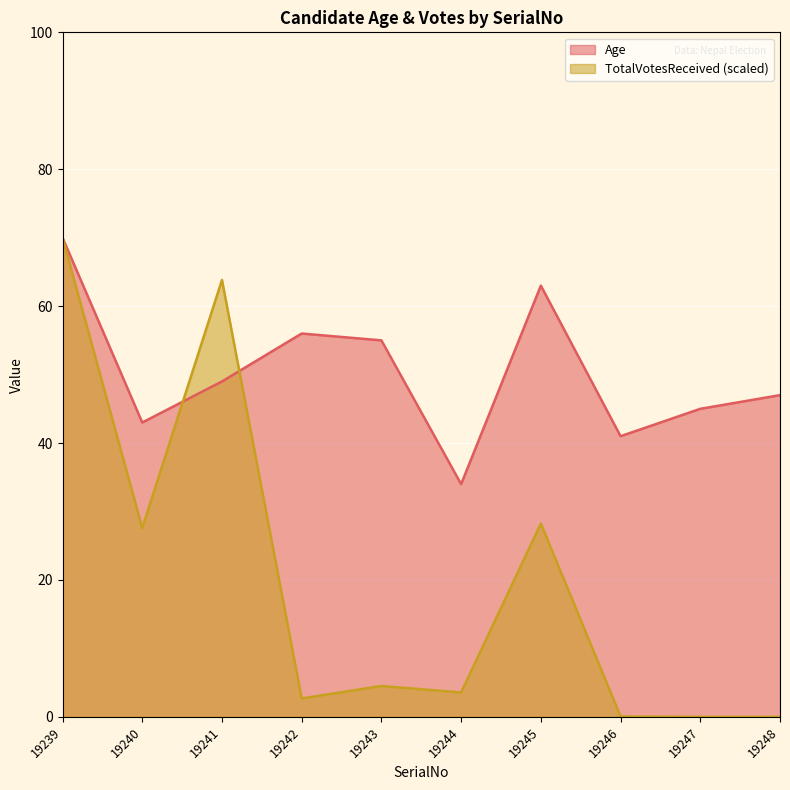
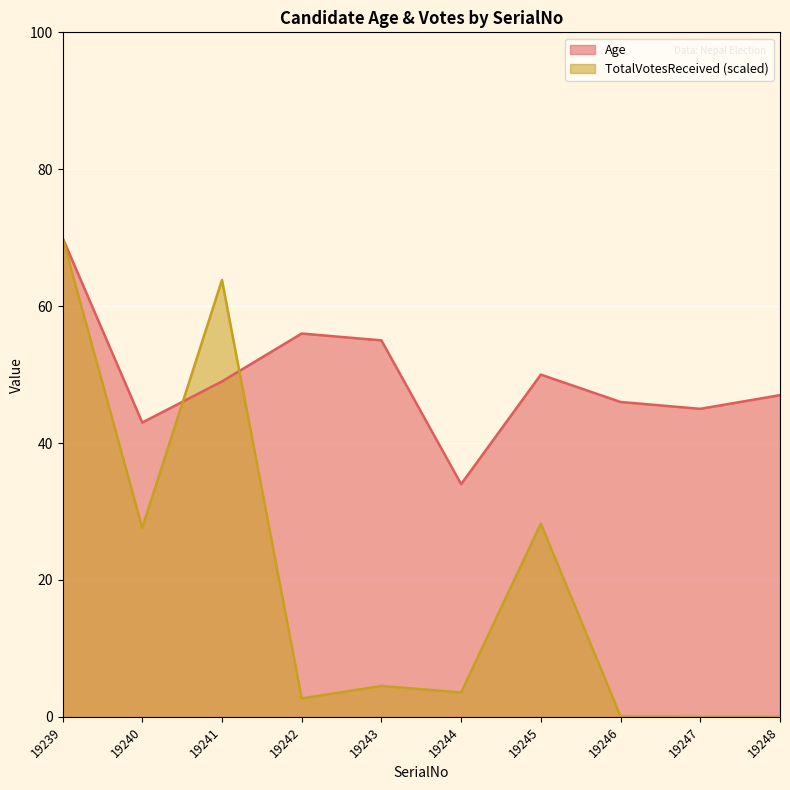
Age, 19245: 63 -> 50
Age, 19246: 41 -> 46
